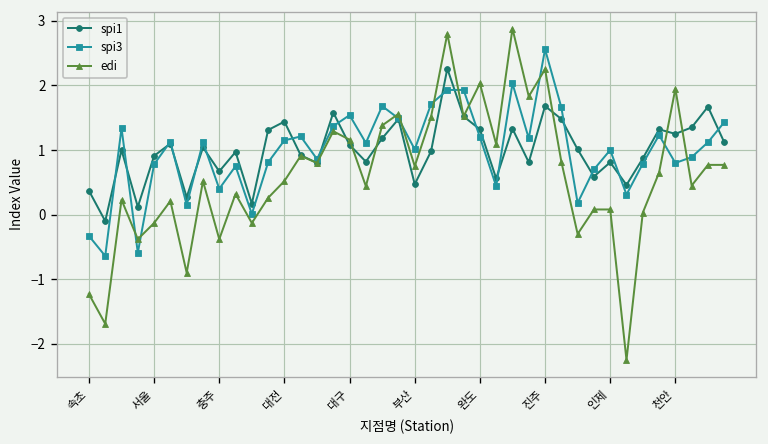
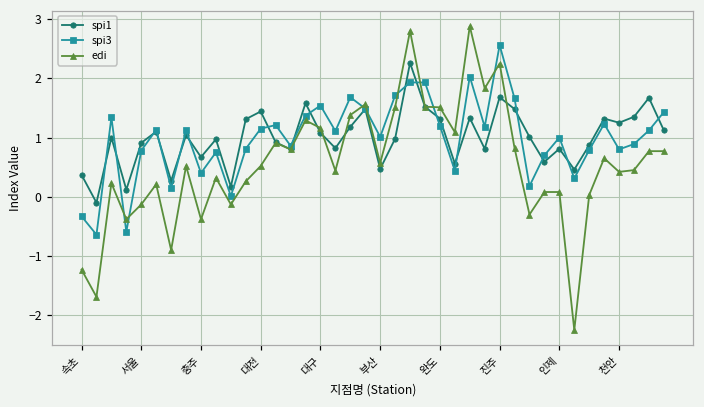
edi, 부산: 0.8 -> 0.6
edi, 완도: 2.0 -> 1.5
edi, 천안: 2.0 -> 0.4
